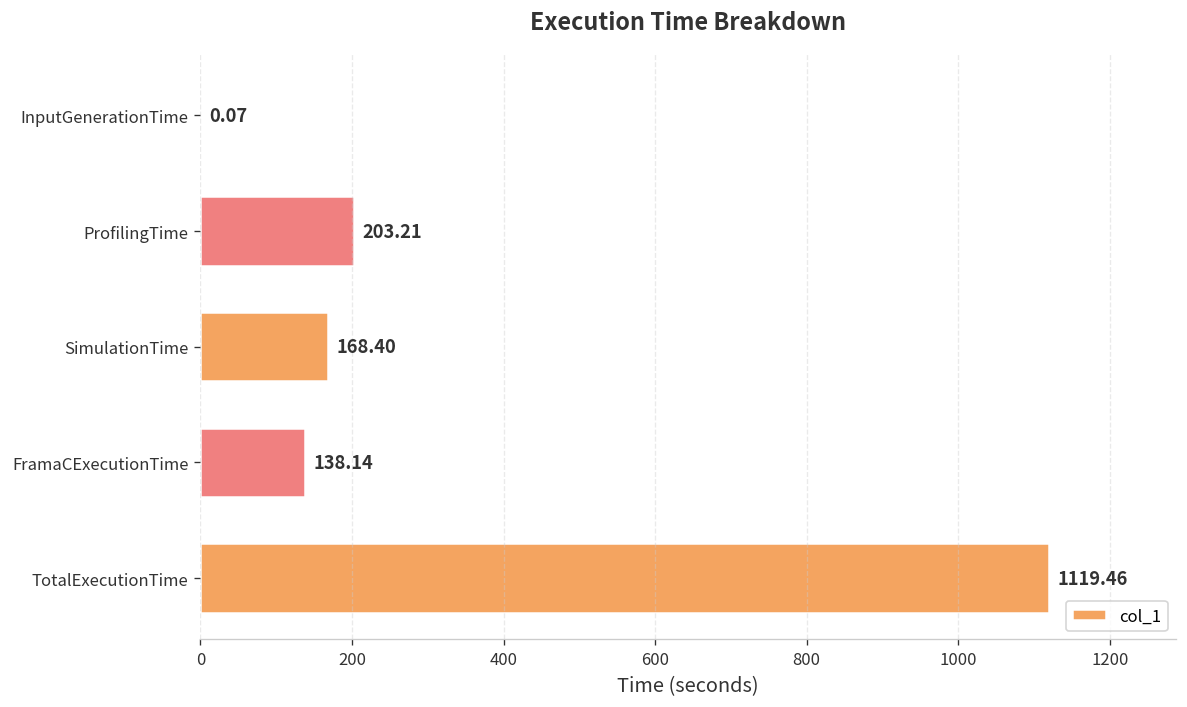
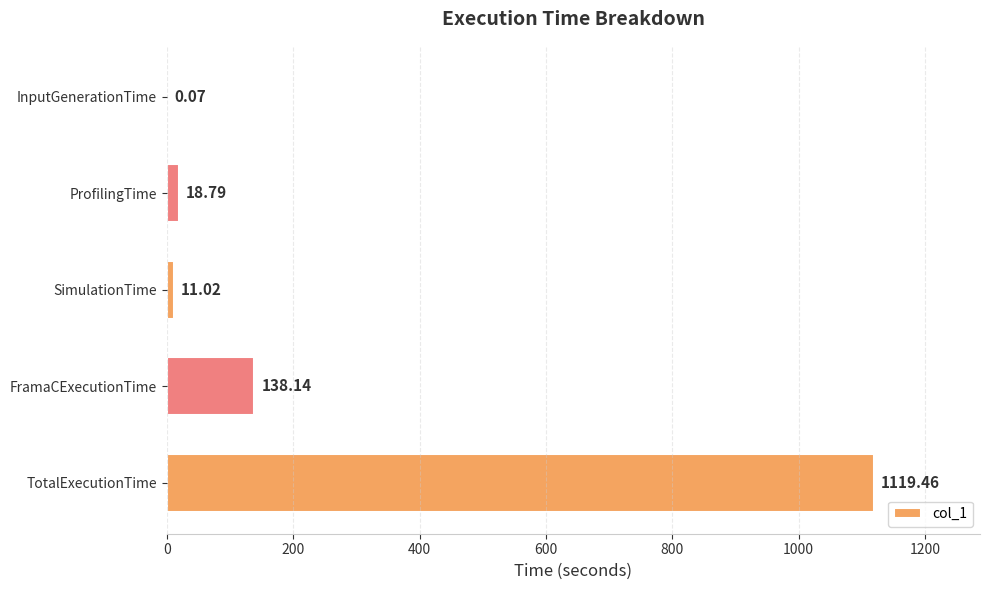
ProfilingTime: 203.21 -> 18.79
SimulationTime: 168.40 -> 11.02
